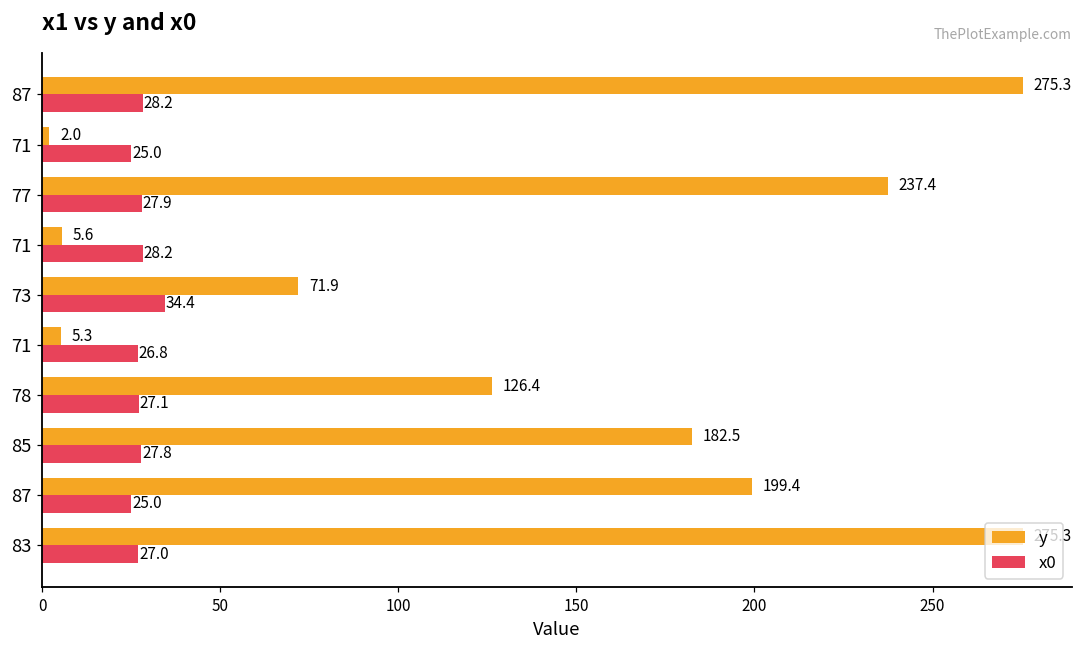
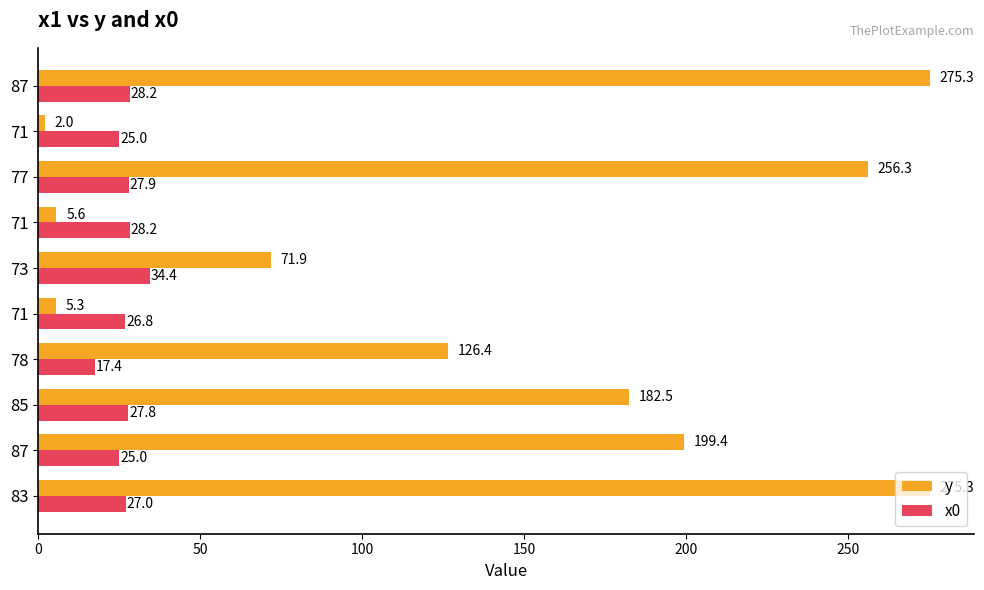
y, 77: 237.4 -> 256.3
x0, 78: 27.1 -> 17.4
